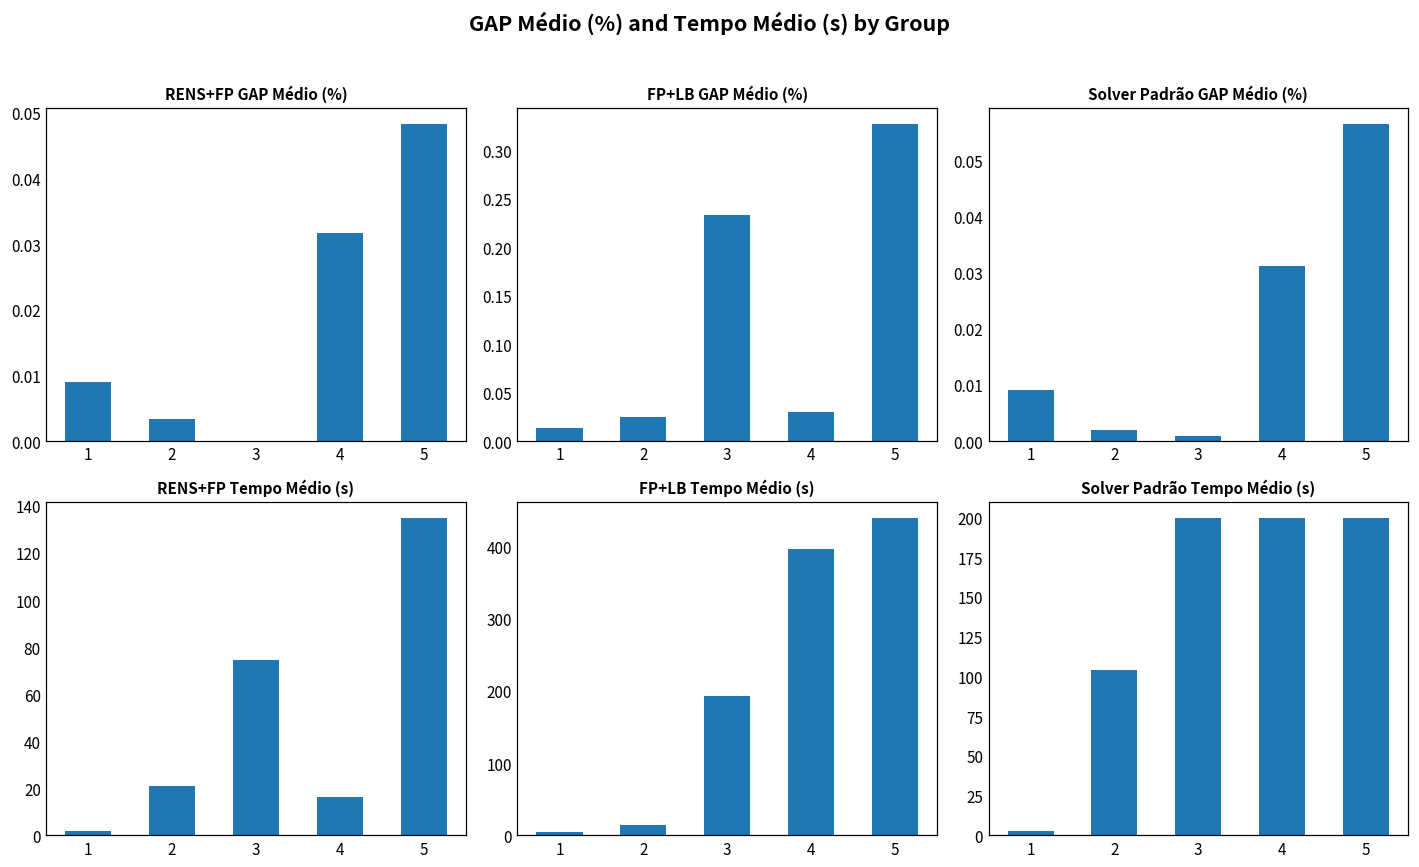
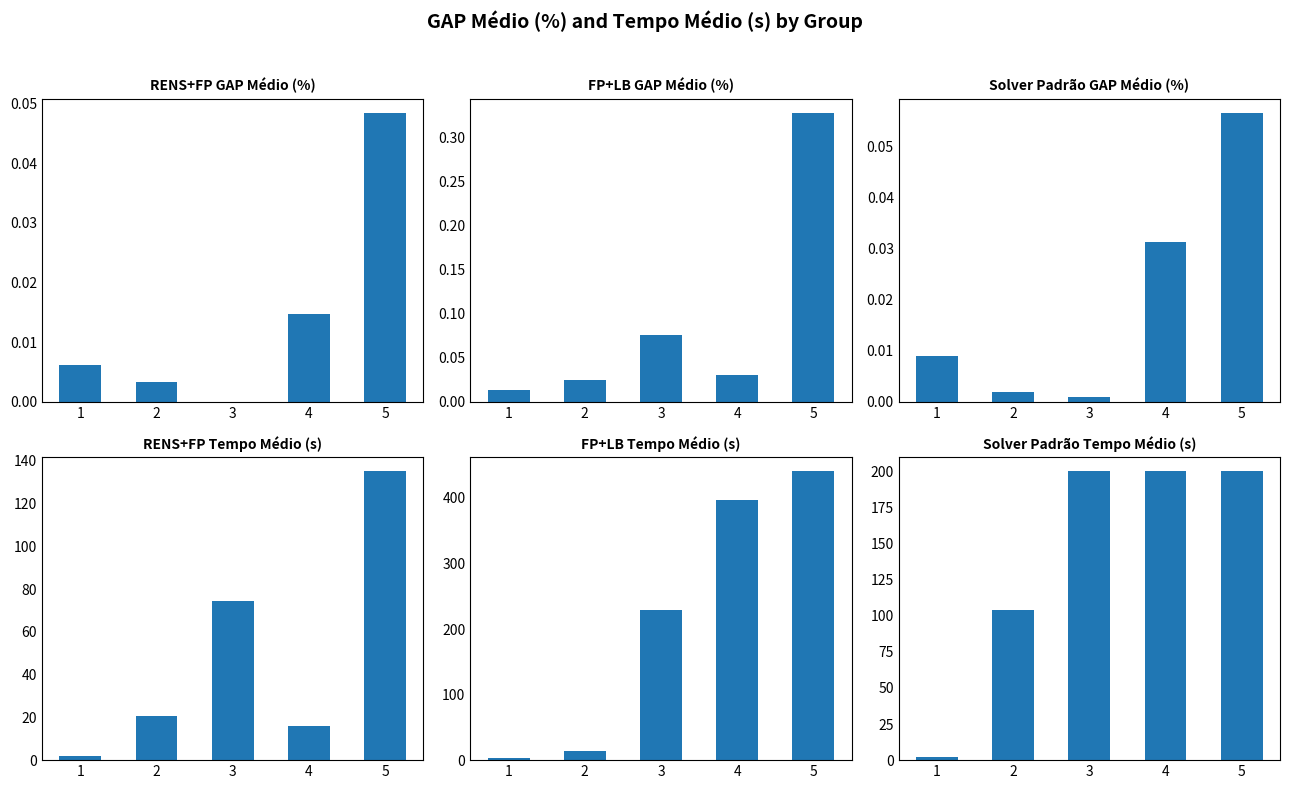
RENS+FP GAP Médio (%), 1: 0.009 -> 0.006
RENS+FP GAP Médio (%), 4: 0.032 -> 0.015
FP+LB GAP Médio (%), 3: 0.23 -> 0.08
FP+LB Tempo Médio (s), 3: 190 -> 230
